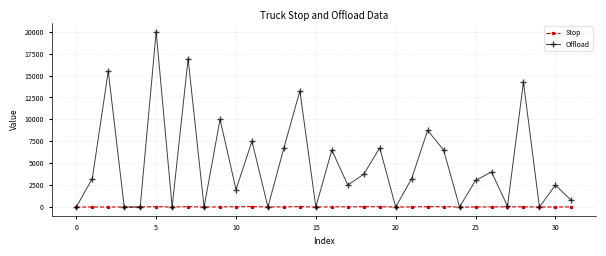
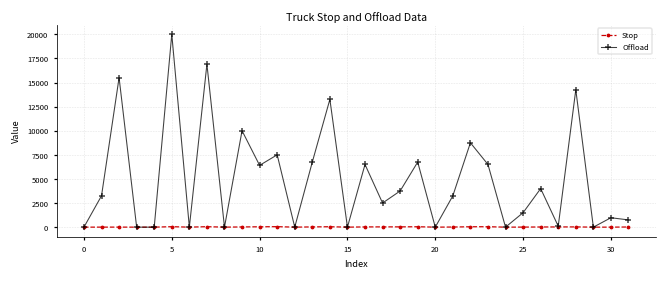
Offload, 10: 2000 -> 6000
Offload, 25: 3000 -> 2000
Offload, 30: 3000 -> 1000
